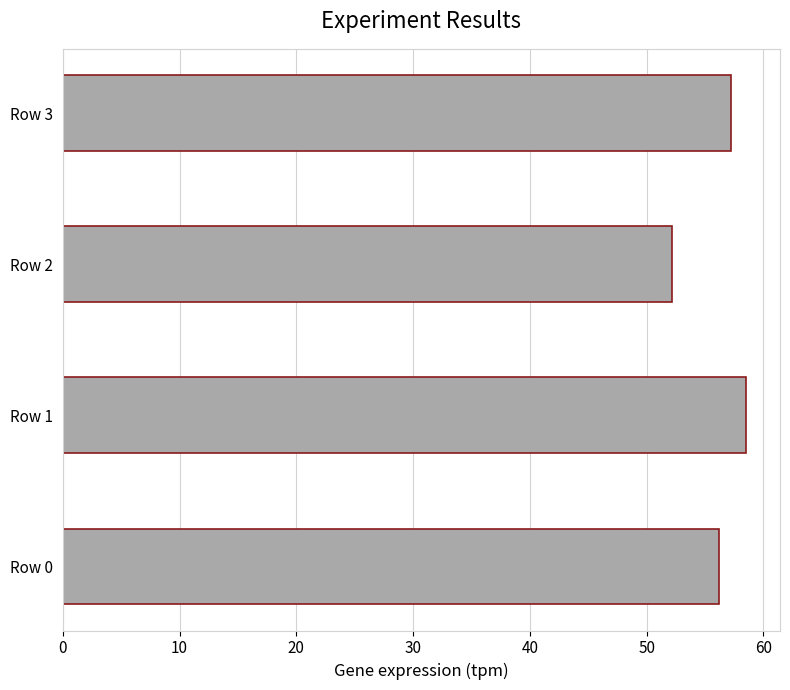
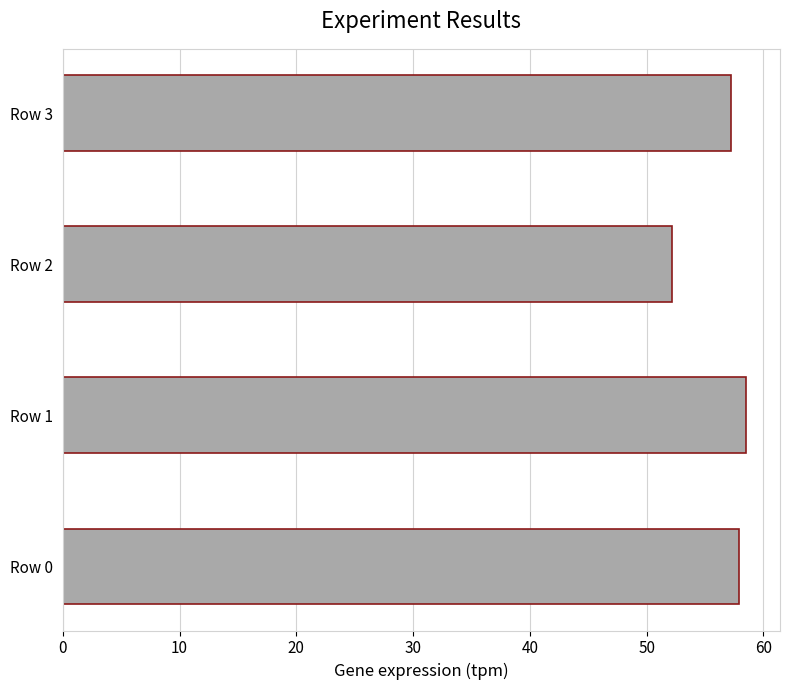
Row 0: 56.2 -> 57.9
